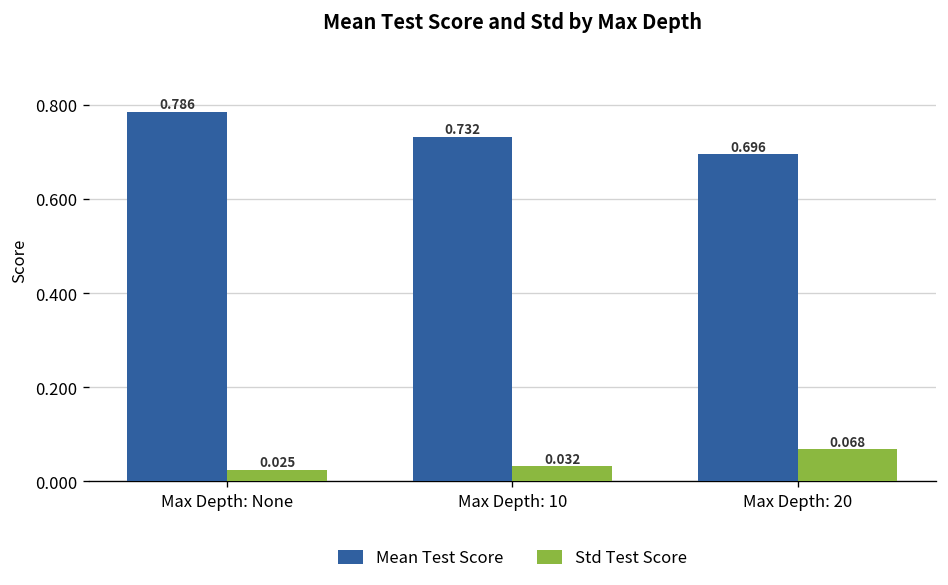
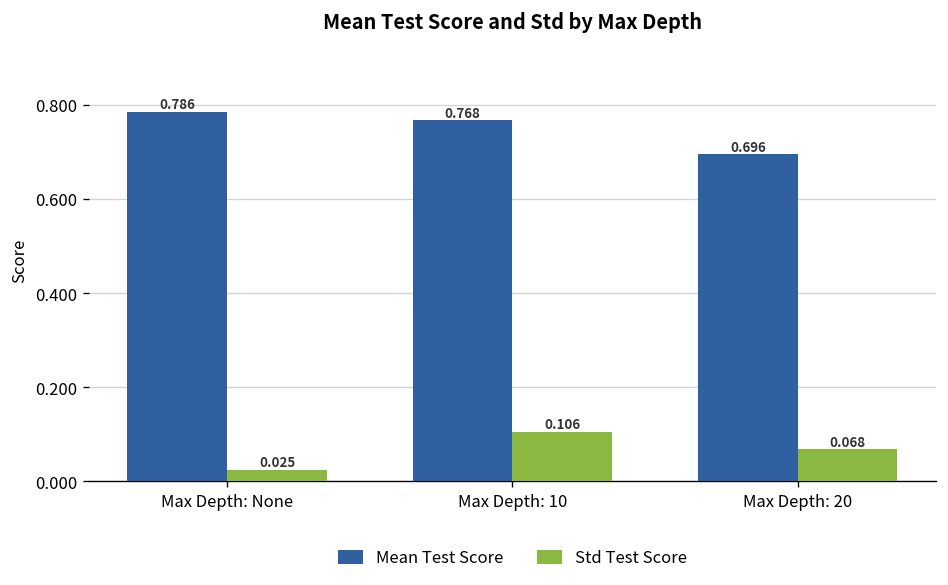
Mean Test Score, Max Depth: 10: 0.732 -> 0.768
Std Test Score, Max Depth: 10: 0.032 -> 0.106
